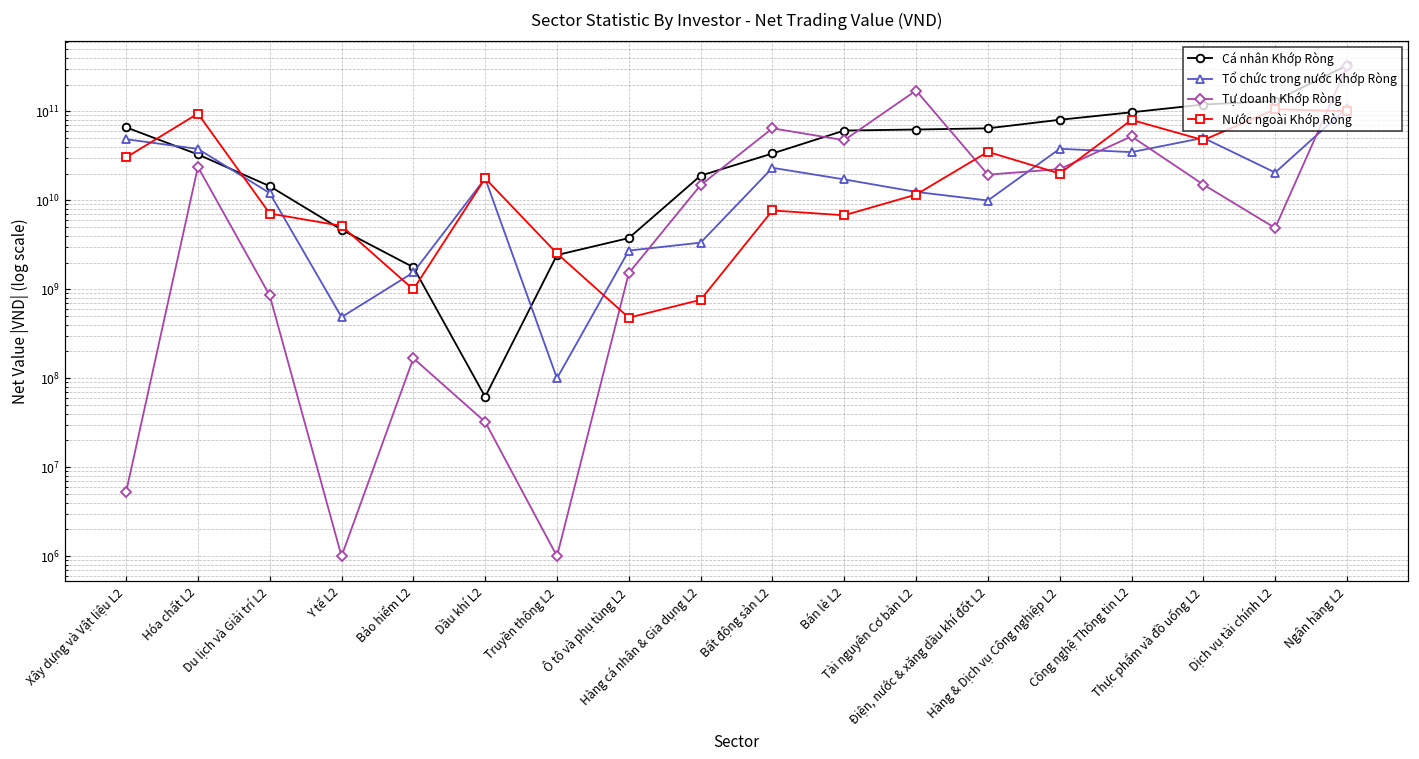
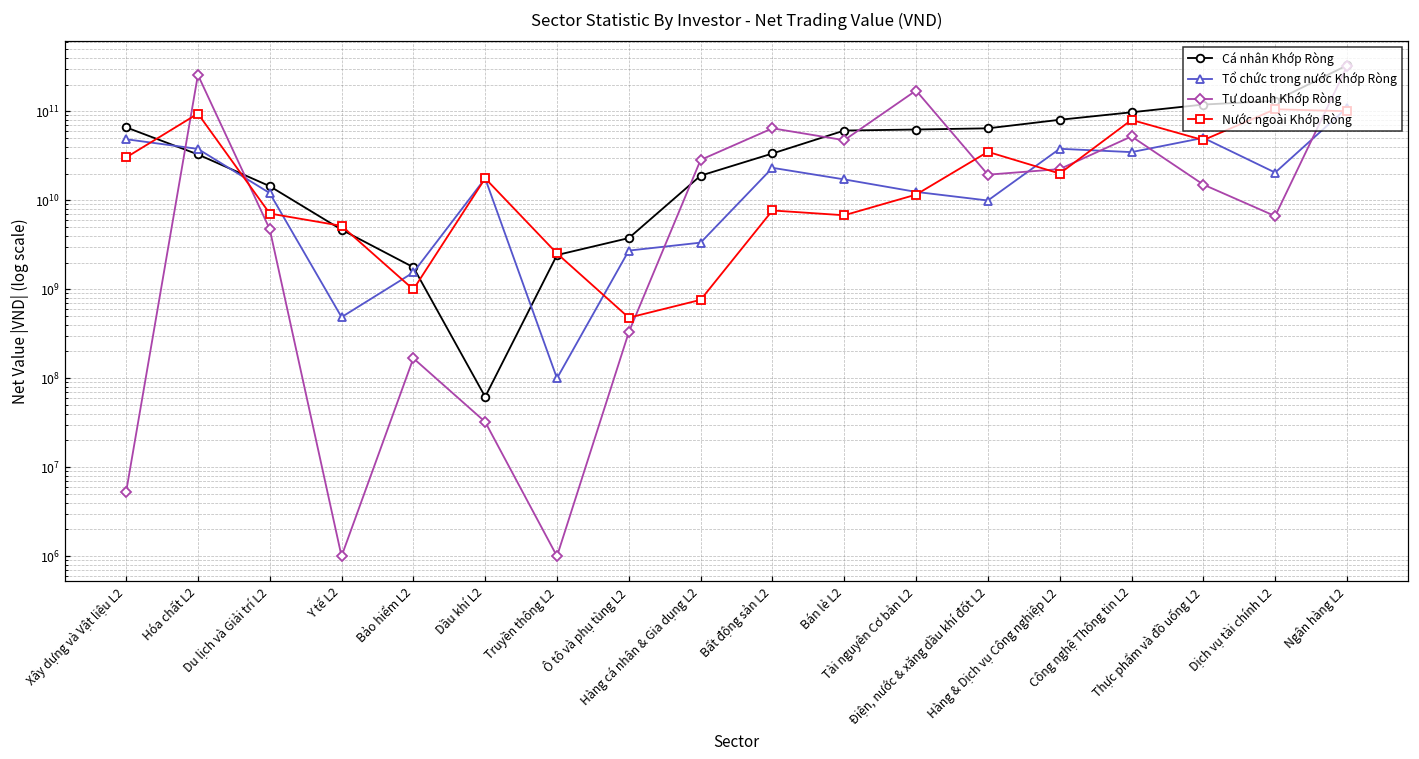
Tự doanh Khớp Ròng, Hóa chất L2: 24000000000 -> 260000000000
Tự doanh Khớp Ròng, Du lịch và Giải trí L2: 900000000 -> 5000000000
Tự doanh Khớp Ròng, Ô tô và phụ tùng L2: 1500000000 -> 330000000
Tự doanh Khớp Ròng, Hàng cá nhân & Gia dụng L2: 15000000000 -> 28000000000
Tự doanh Khớp Ròng, Dịch vụ tài chính L2: 5000000000 -> 7000000000
